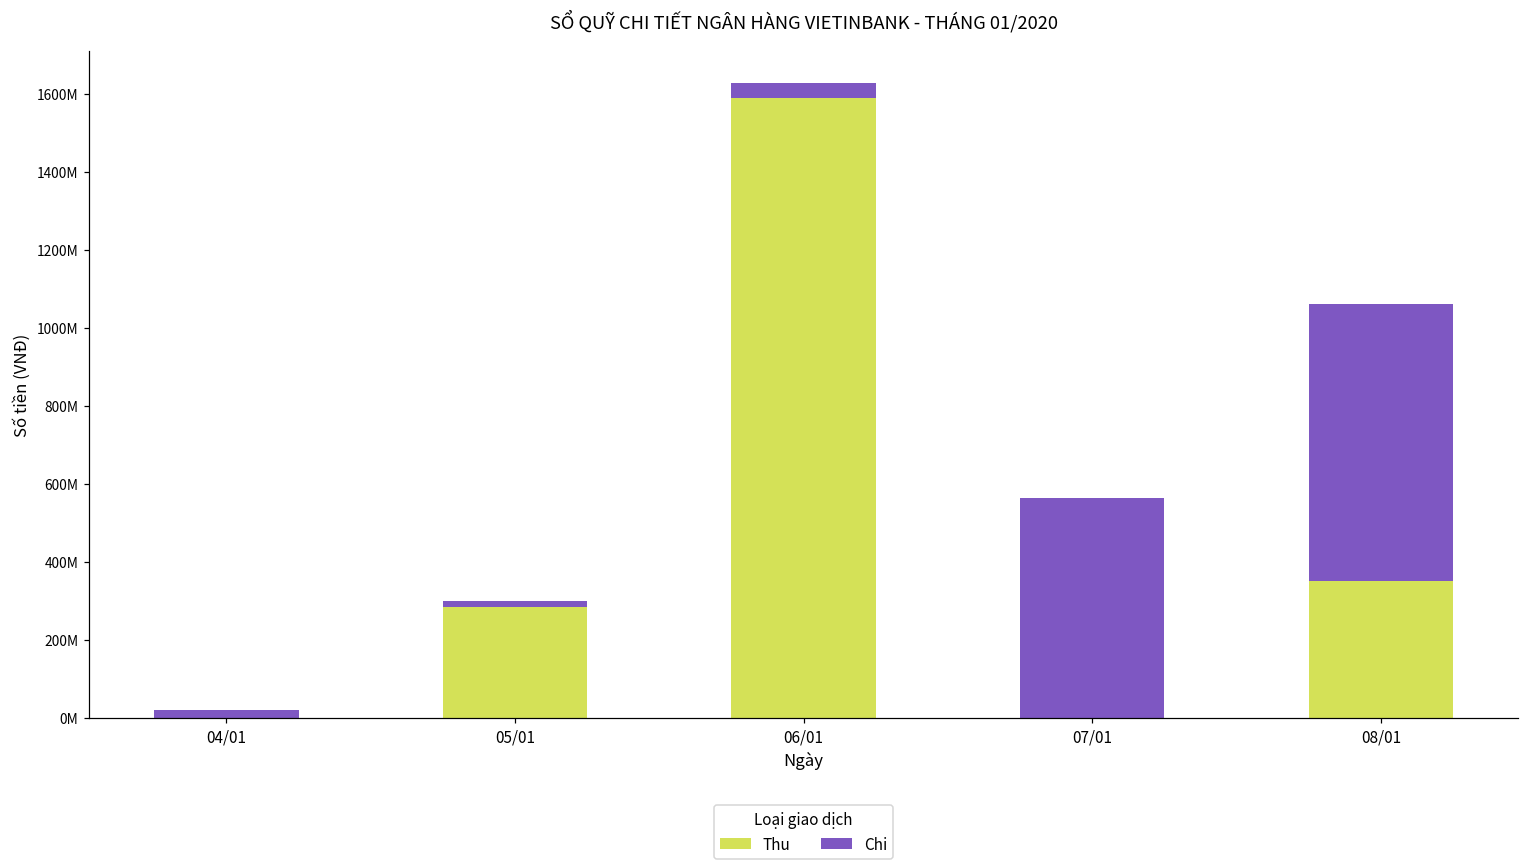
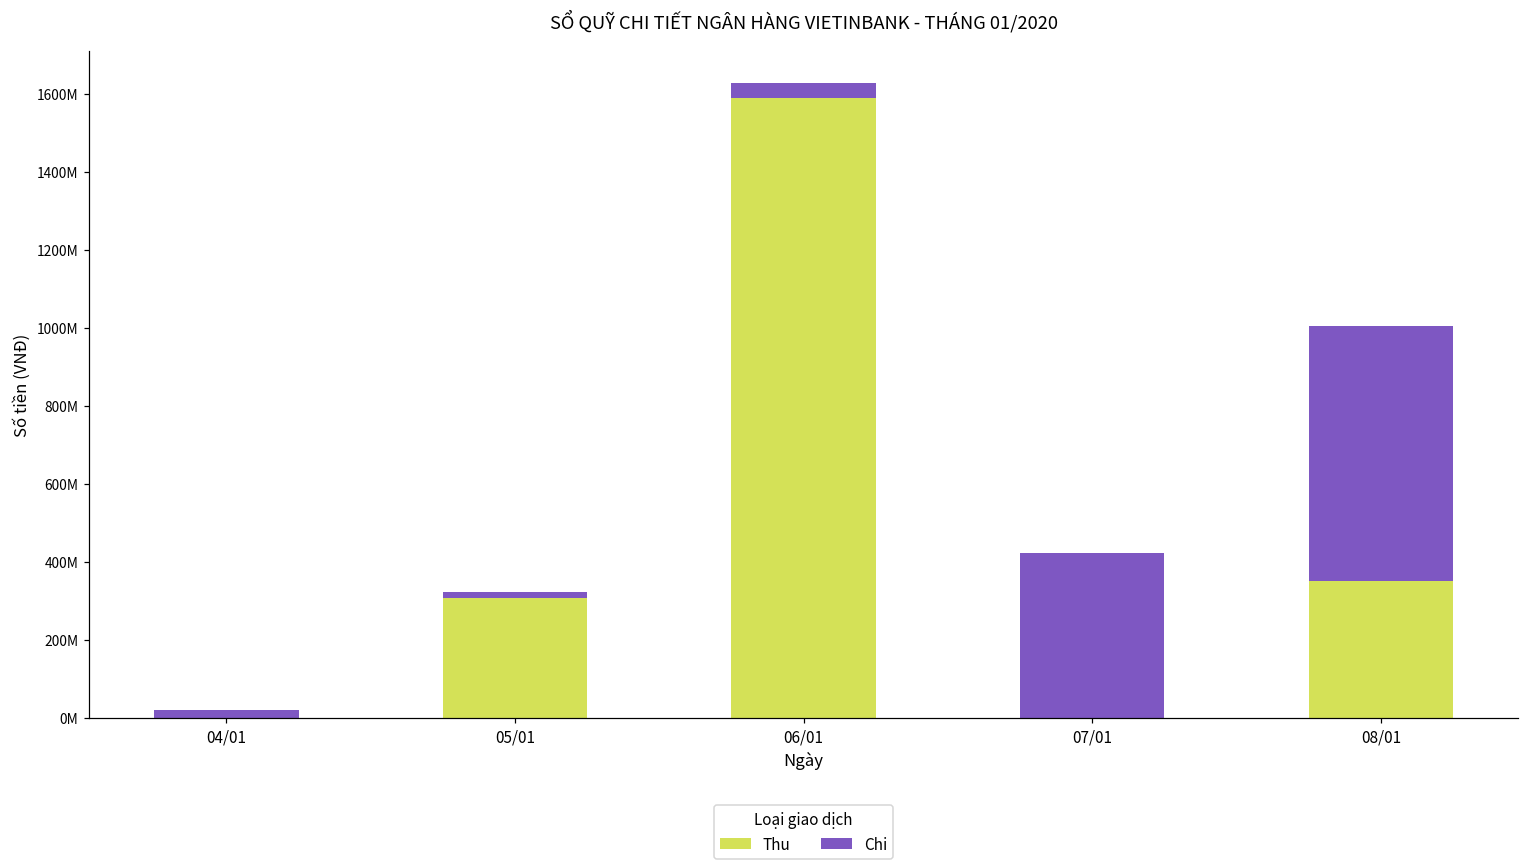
Thu, 05/01: 280000000 -> 310000000
Chi, 07/01: 560000000 -> 420000000
Chi, 08/01: 710000000 -> 650000000
